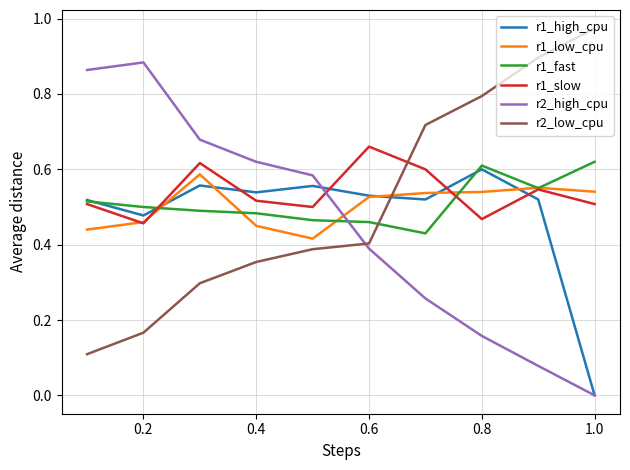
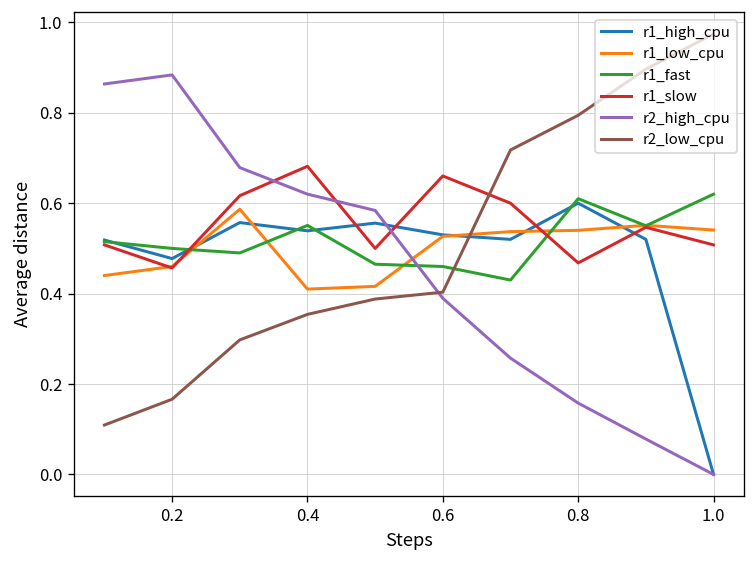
r1_low_cpu, 0.4: 0.45 -> 0.41
r1_fast, 0.4: 0.48 -> 0.55
r1_slow, 0.4: 0.52 -> 0.68
